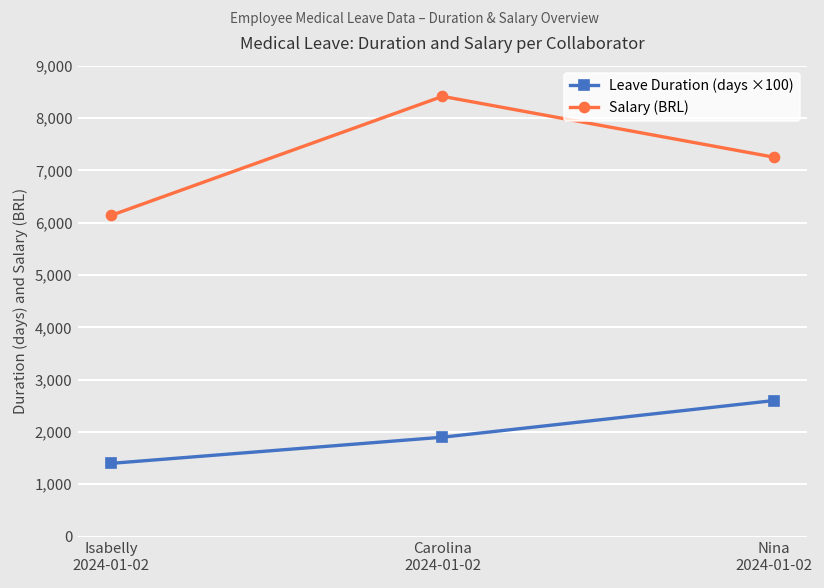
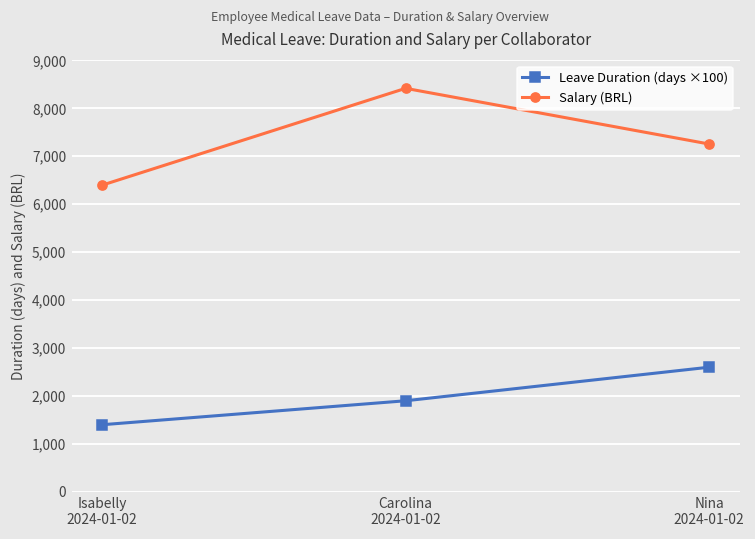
Salary (BRL), Isabelly 2024-01-02: 6,100 -> 6,400
